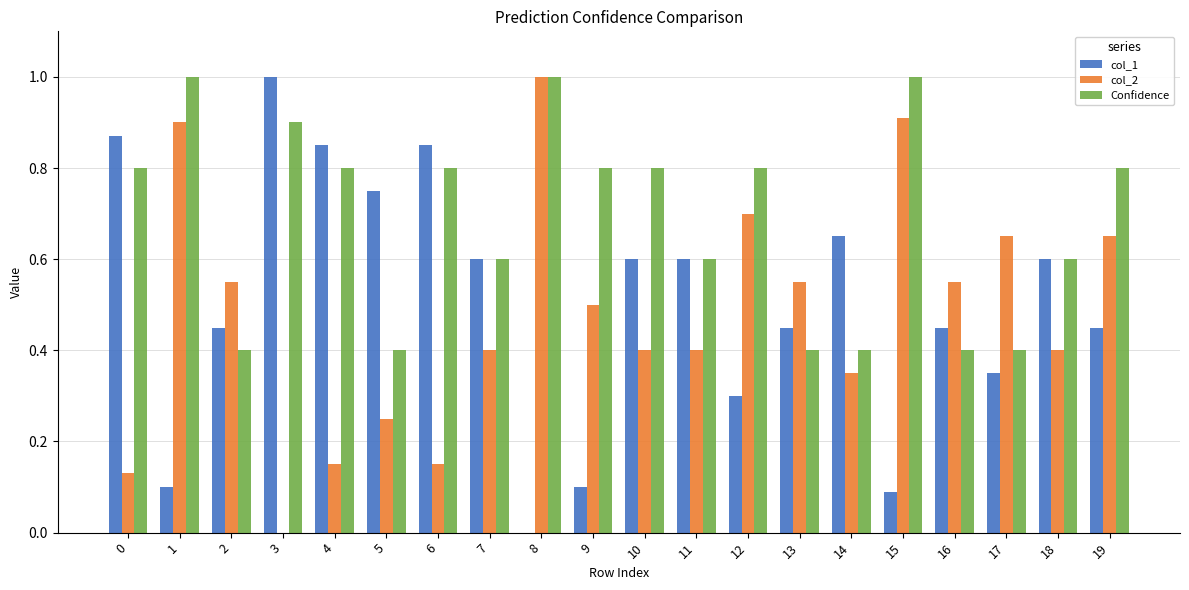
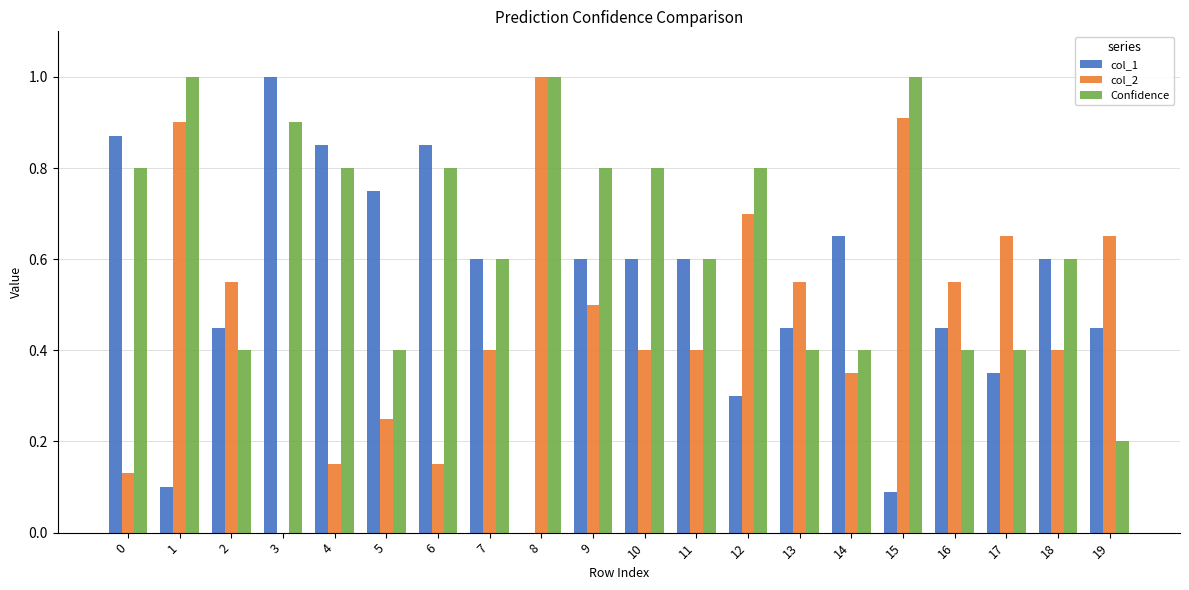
col_1, 9: 0.1 -> 0.6
Confidence, 19: 0.8 -> 0.2
